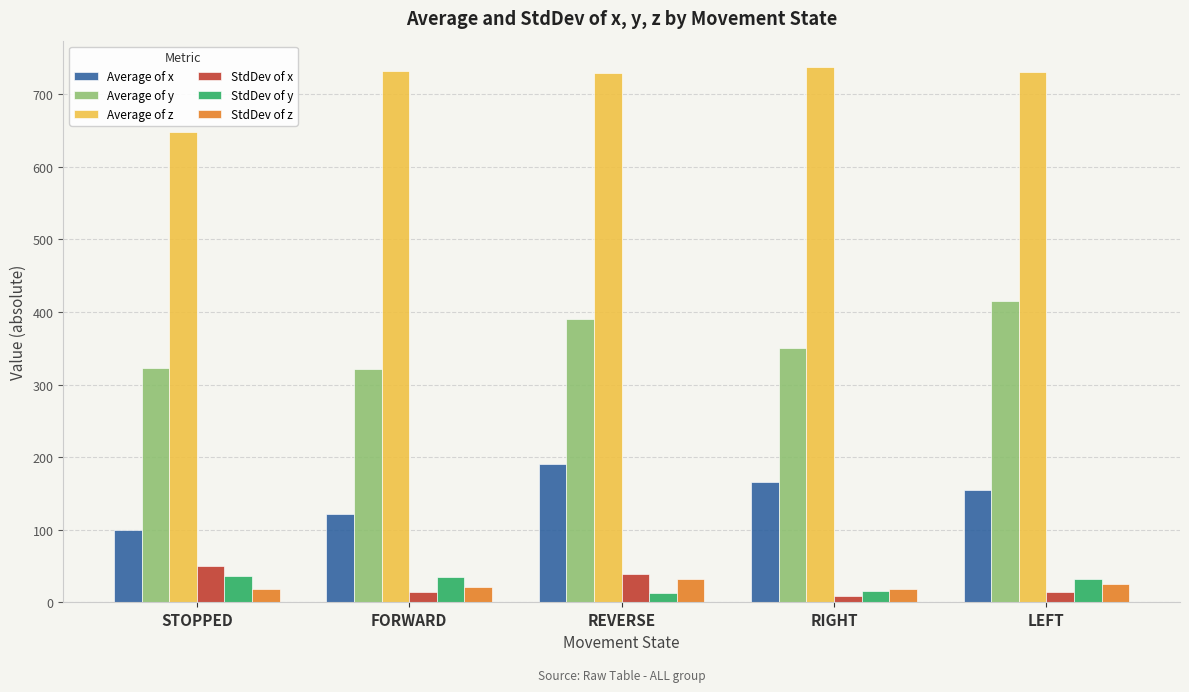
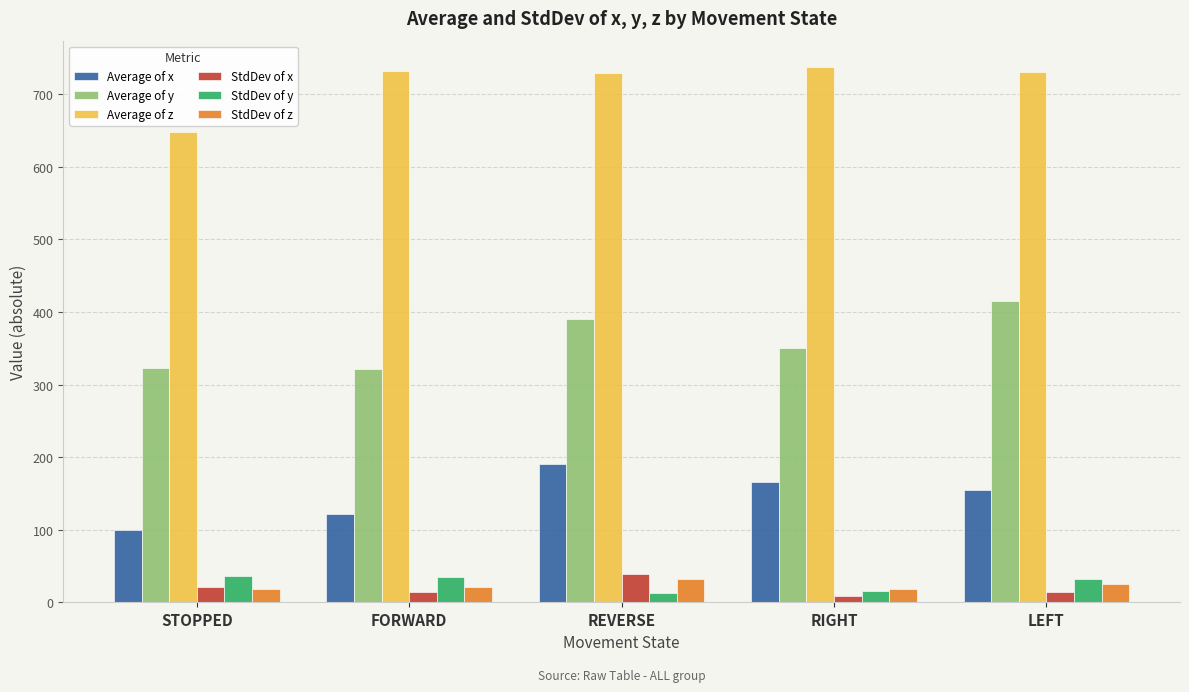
StdDev of x, STOPPED: 50 -> 20
